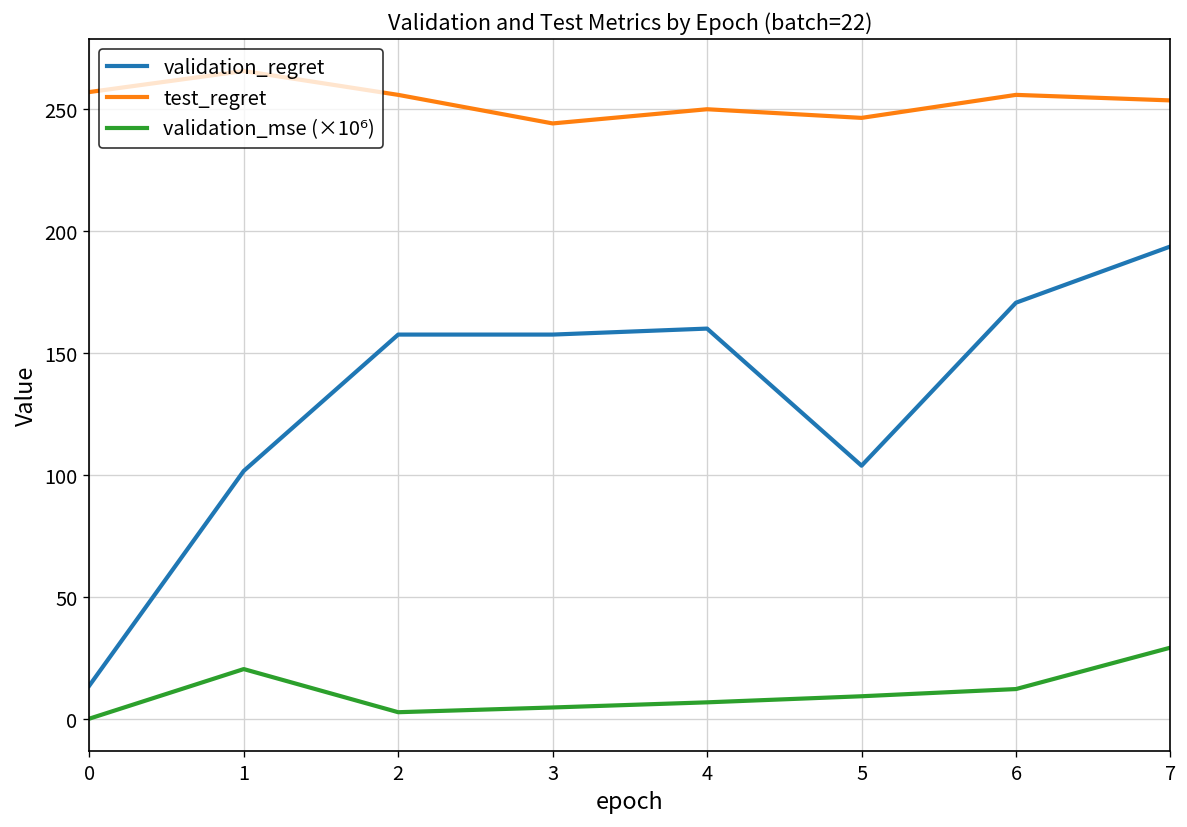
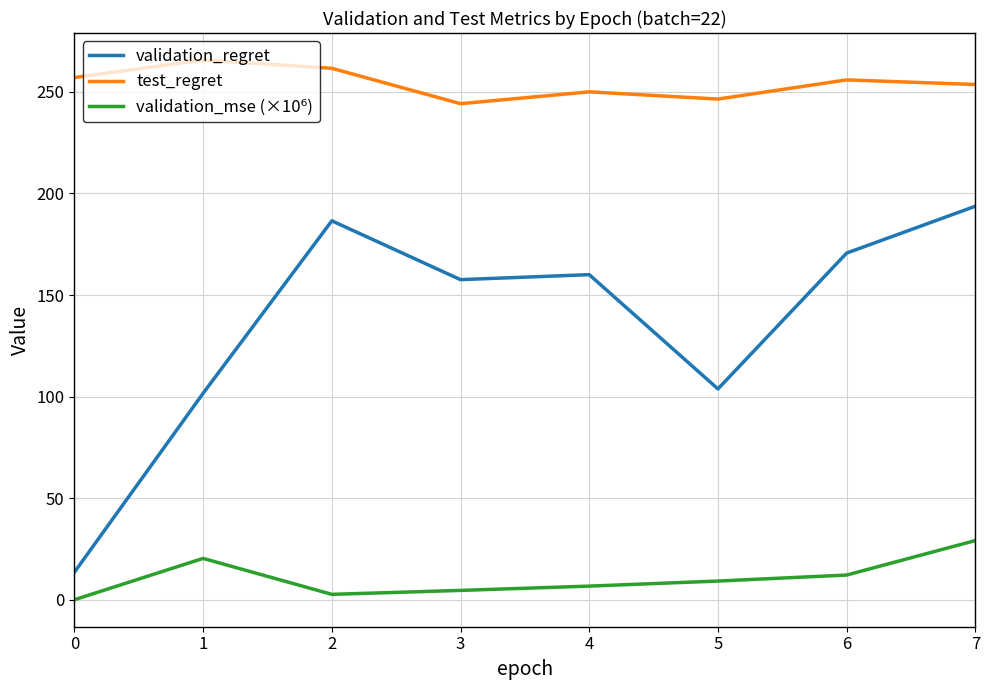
validation_regret, 2: 158 -> 187
test_regret, 2: 256 -> 262
